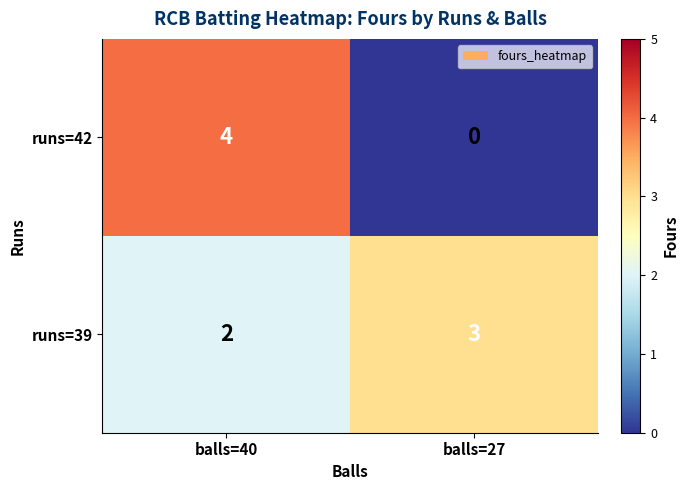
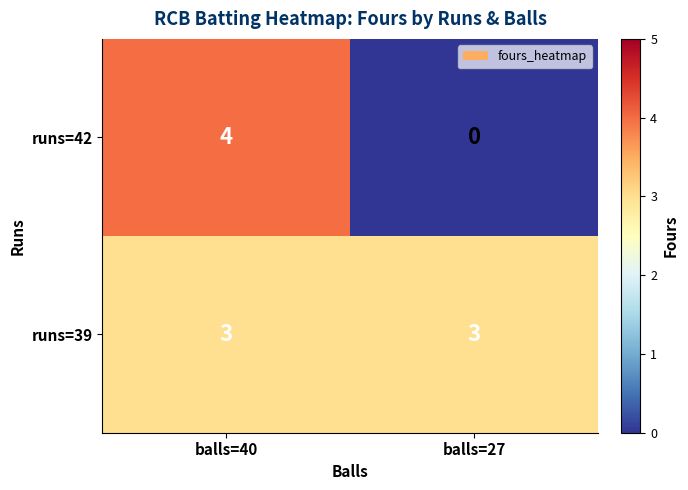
runs=39, balls=40: 2 -> 3
